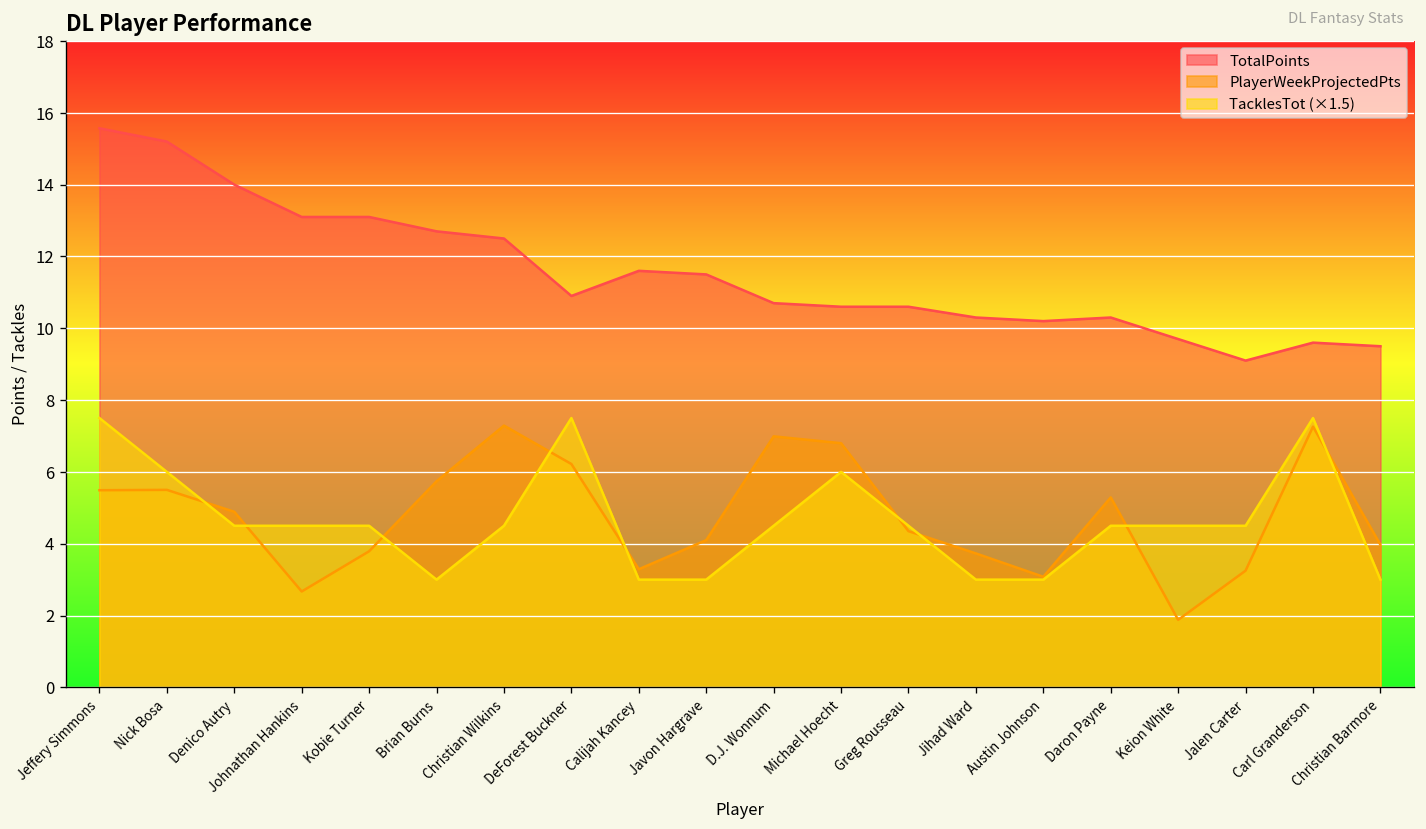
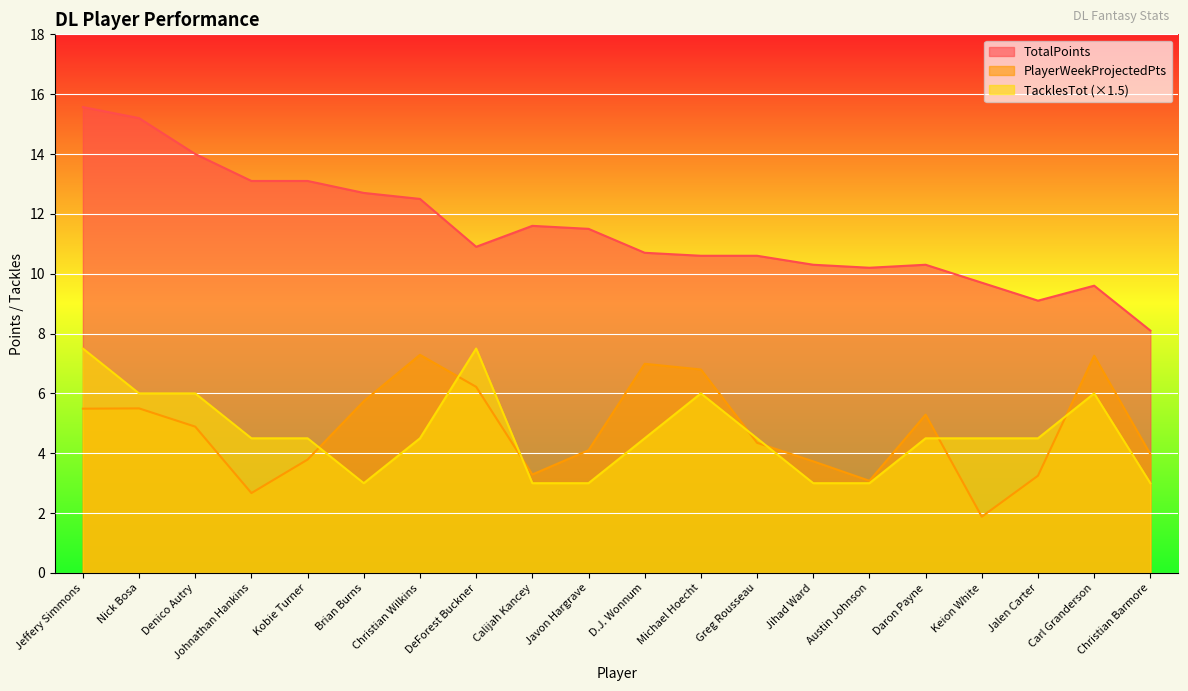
TacklesTot (×1.5), Denico Autry: 4.5 -> 6.0
TacklesTot (×1.5), Carl Granderson: 7.5 -> 6.0
TotalPoints, Christian Barmore: 9.5 -> 8.1
